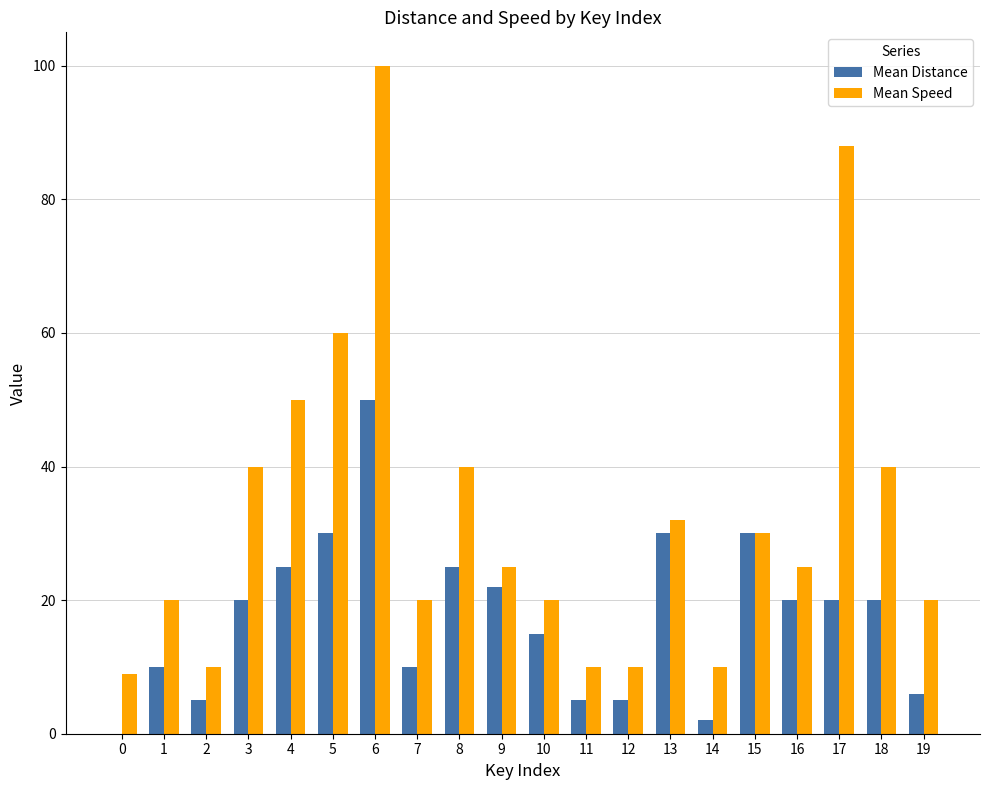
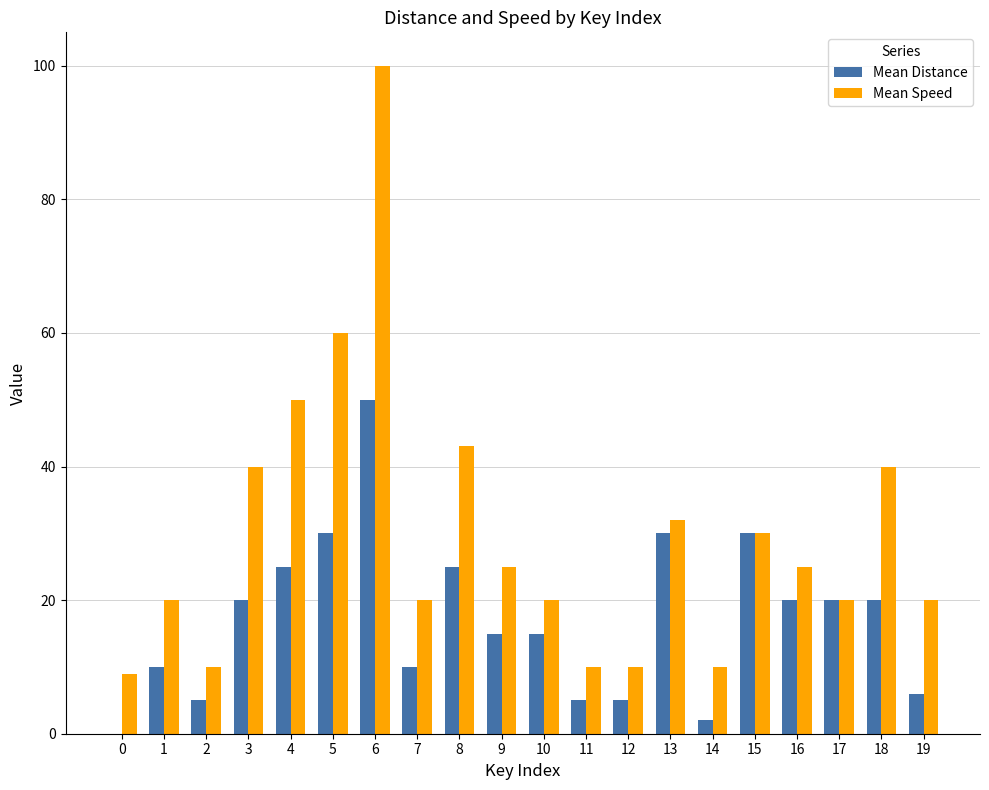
Mean Speed, 8: 40 -> 43
Mean Distance, 9: 22 -> 15
Mean Speed, 17: 88 -> 20
